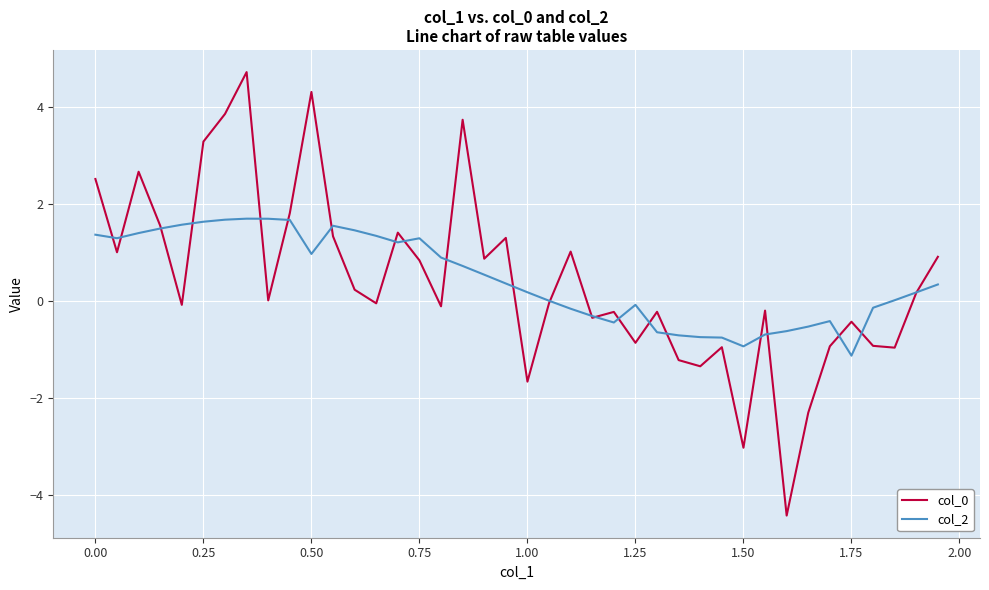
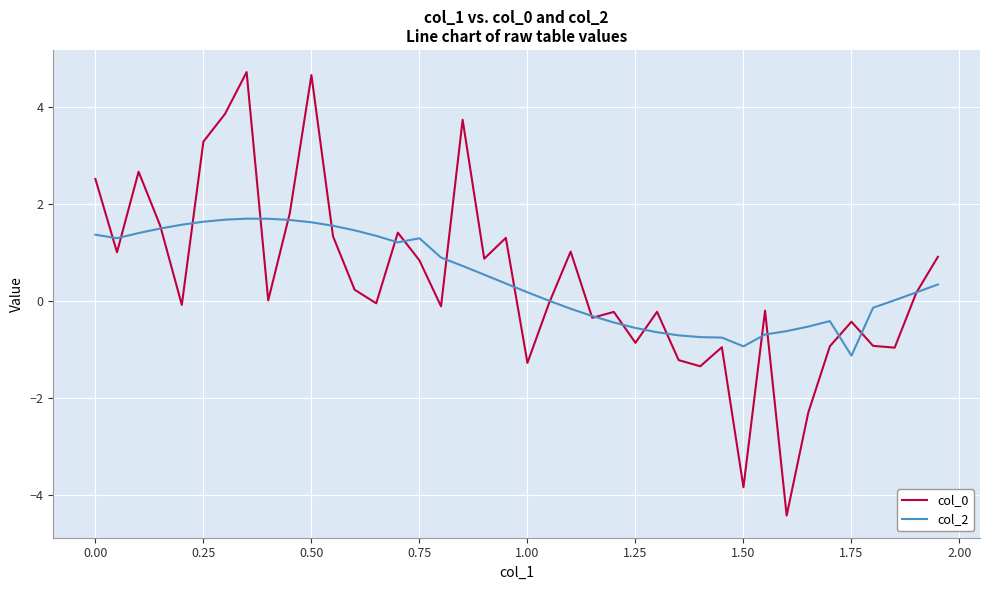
col_0, 0.50: 4.3 -> 4.7
col_2, 0.50: 1.0 -> 1.6
col_0, 1.00: -1.7 -> -1.3
col_2, 1.25: -0.1 -> -0.6
col_0, 1.50: -3.0 -> -3.8
